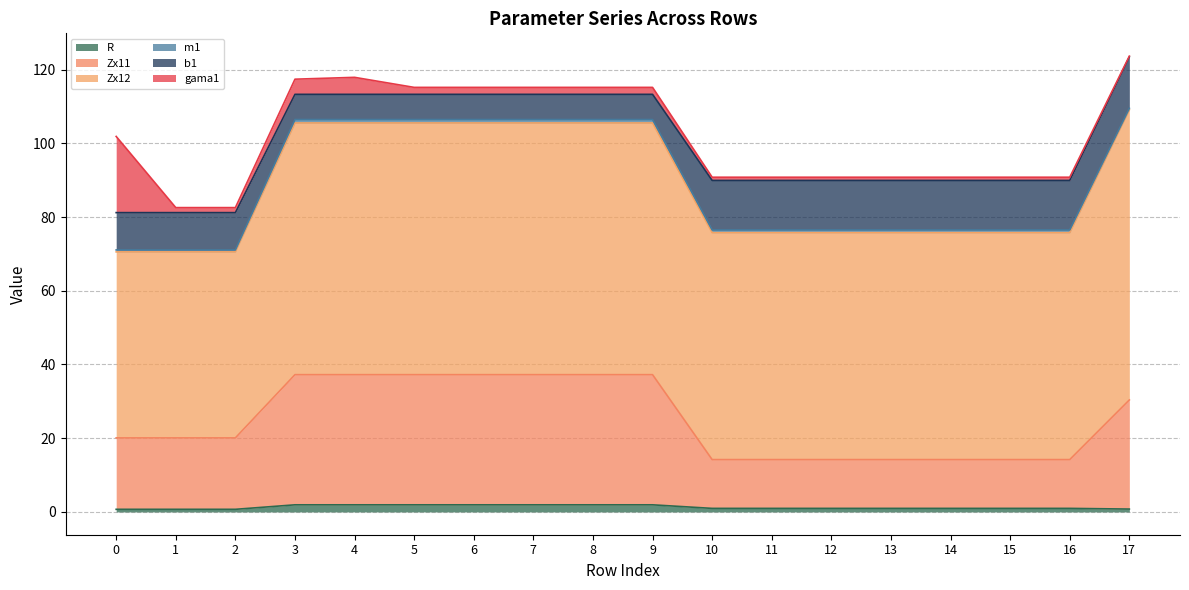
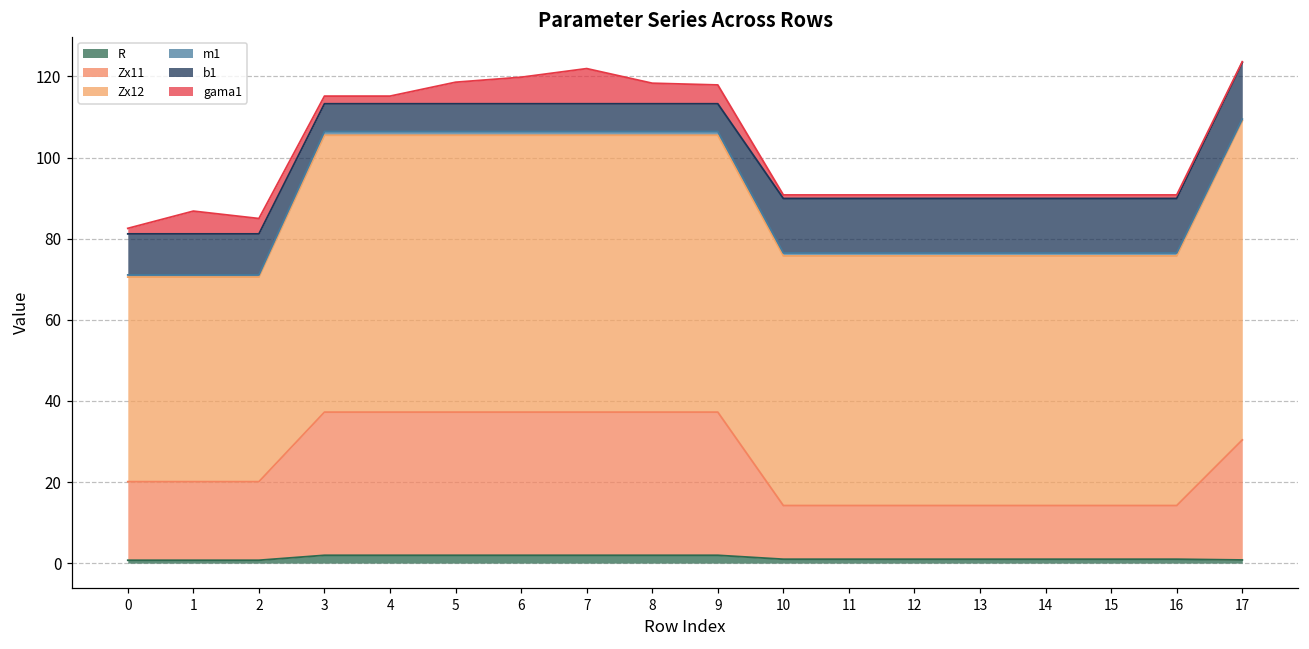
gama1, 0: 21 -> 1
gama1, 1: 1 -> 6
gama1, 2: 1 -> 4
gama1, 3: 4 -> 2
gama1, 4: 5 -> 2
gama1, 5: 2 -> 5
gama1, 6: 2 -> 7
gama1, 7: 2 -> 9
gama1, 8: 2 -> 5
gama1, 9: 2 -> 5
